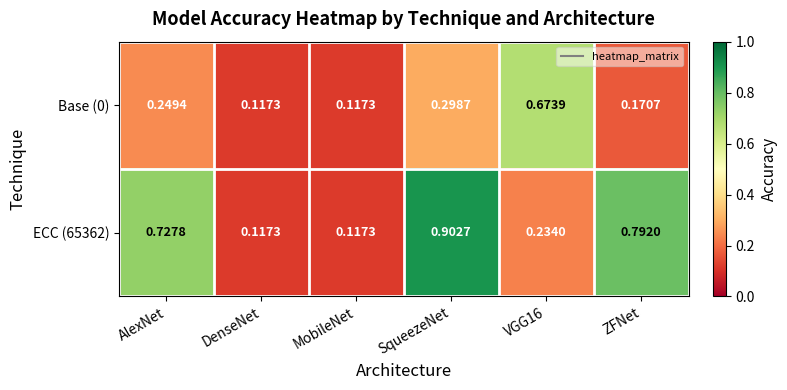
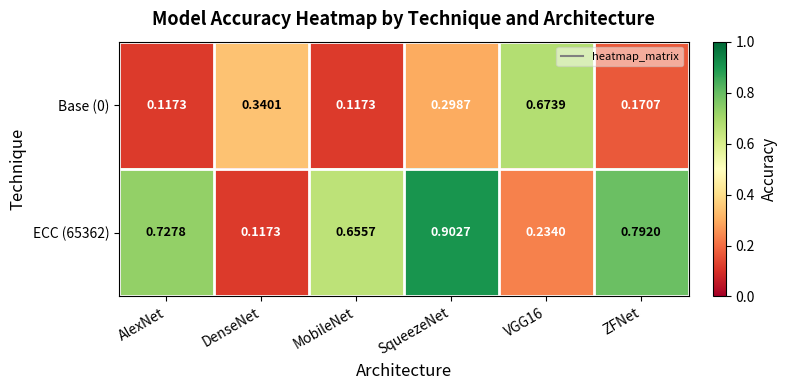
Base (0), AlexNet: 0.2494 -> 0.1173
Base (0), DenseNet: 0.1173 -> 0.3401
ECC (65362), MobileNet: 0.1173 -> 0.6557
